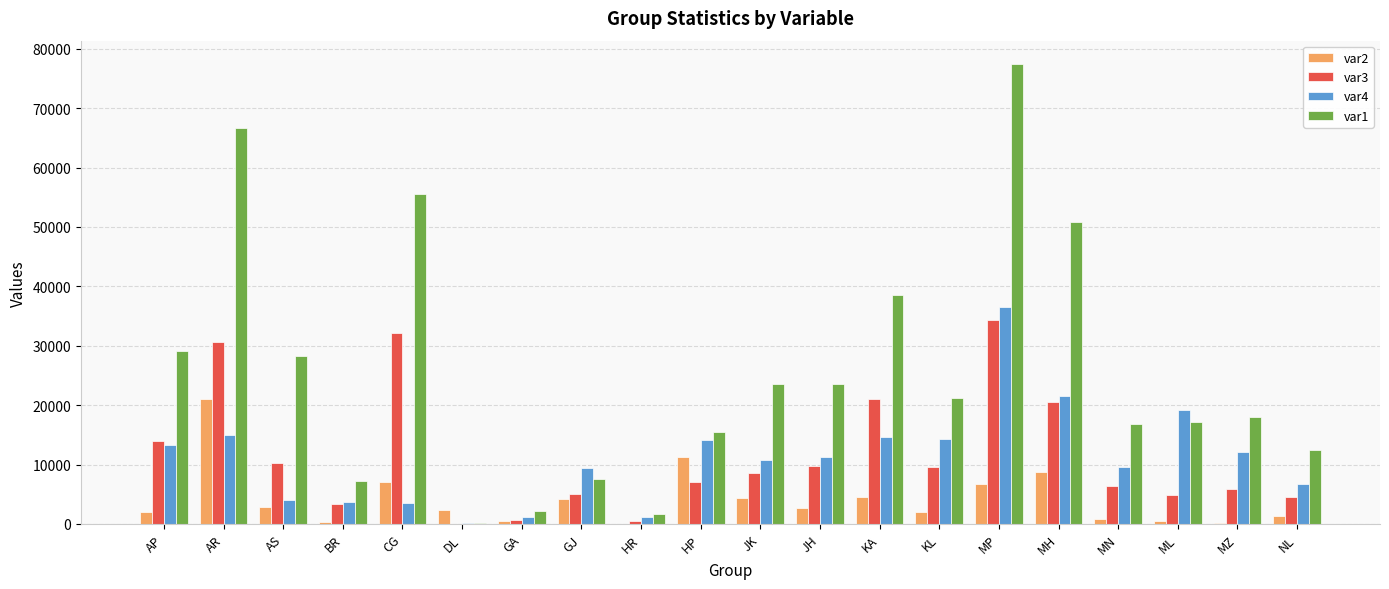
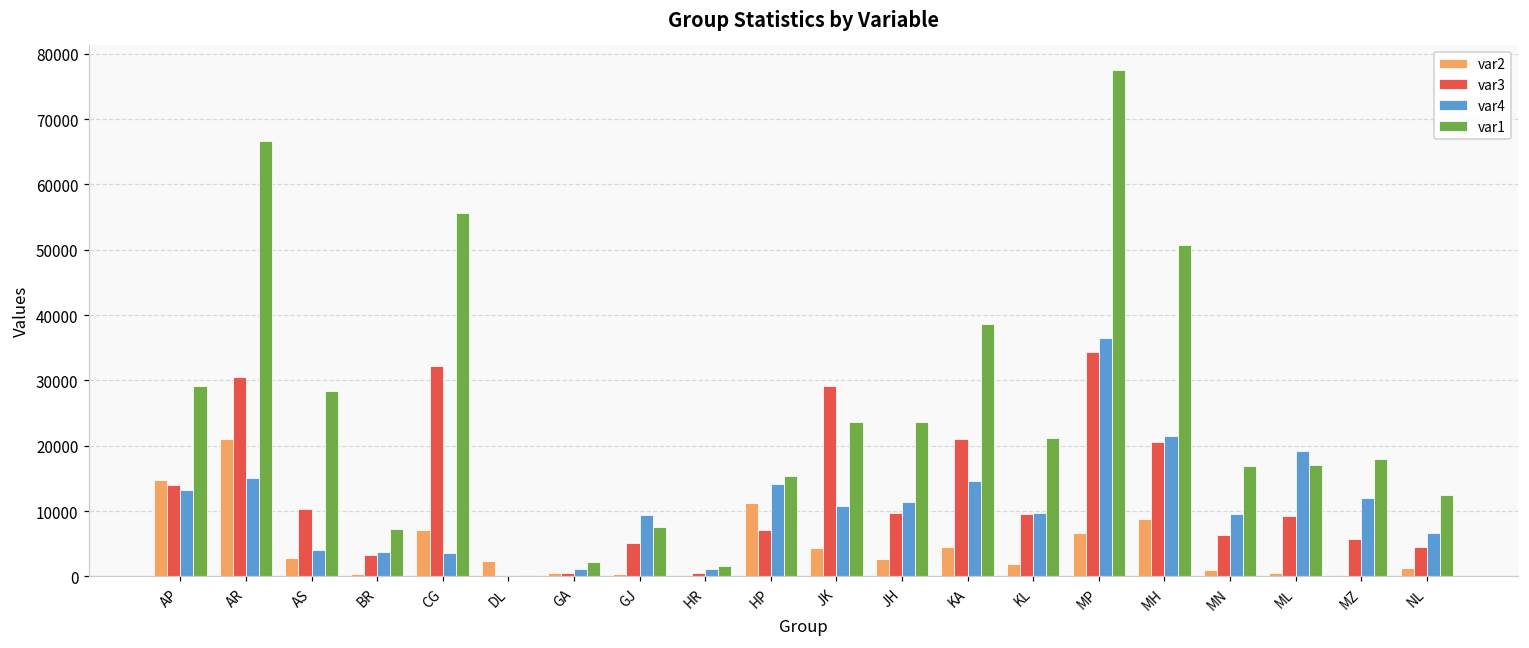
var2, AP: 2000 -> 15000
var2, GJ: 4000 -> 0
var3, JK: 9000 -> 29000
var4, KL: 14000 -> 10000
var3, ML: 5000 -> 9000
